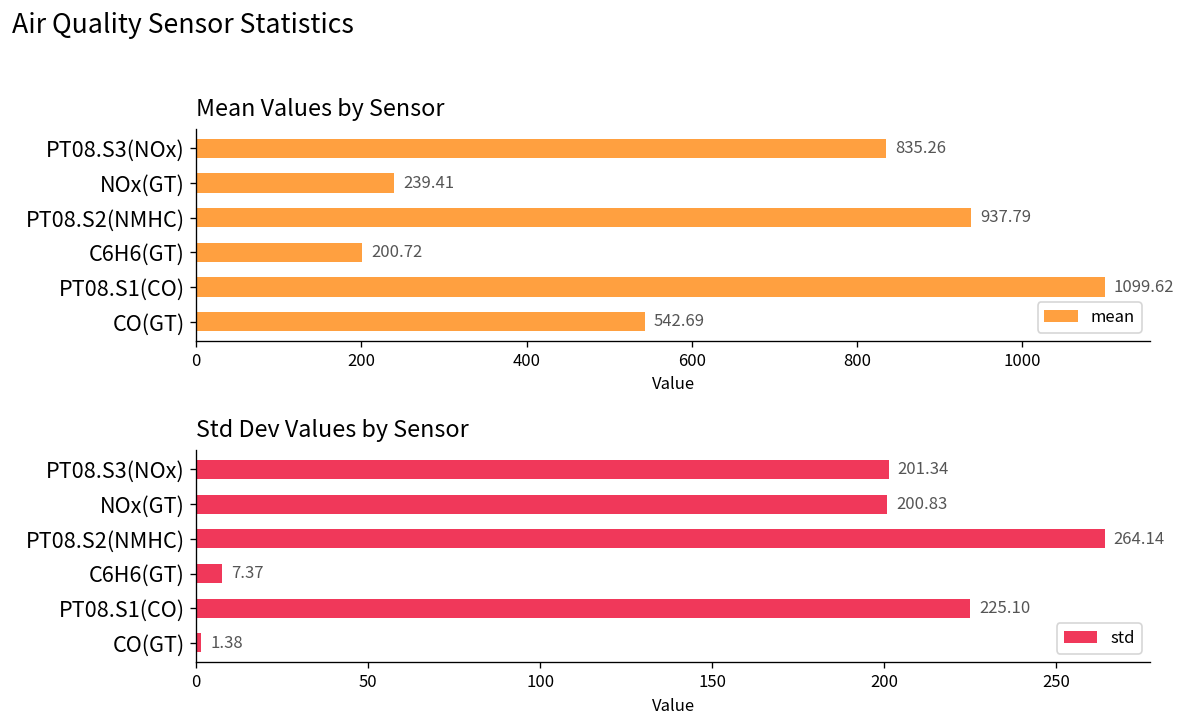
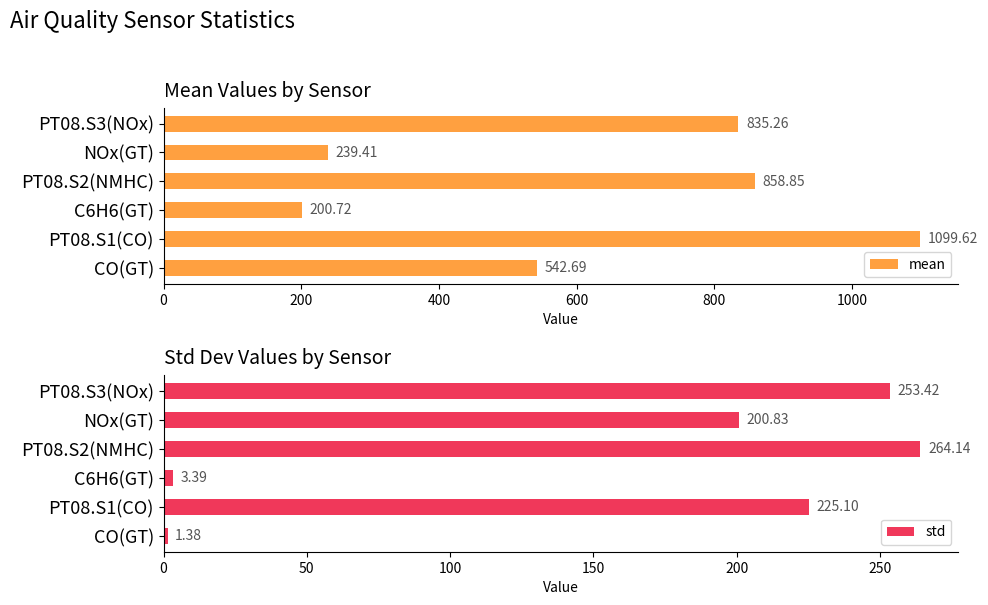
Mean Values by Sensor, PT08.S2(NMHC): 937.79 -> 858.85
Std Dev Values by Sensor, PT08.S3(NOx): 201.34 -> 253.42
Std Dev Values by Sensor, C6H6(GT): 7.37 -> 3.39
